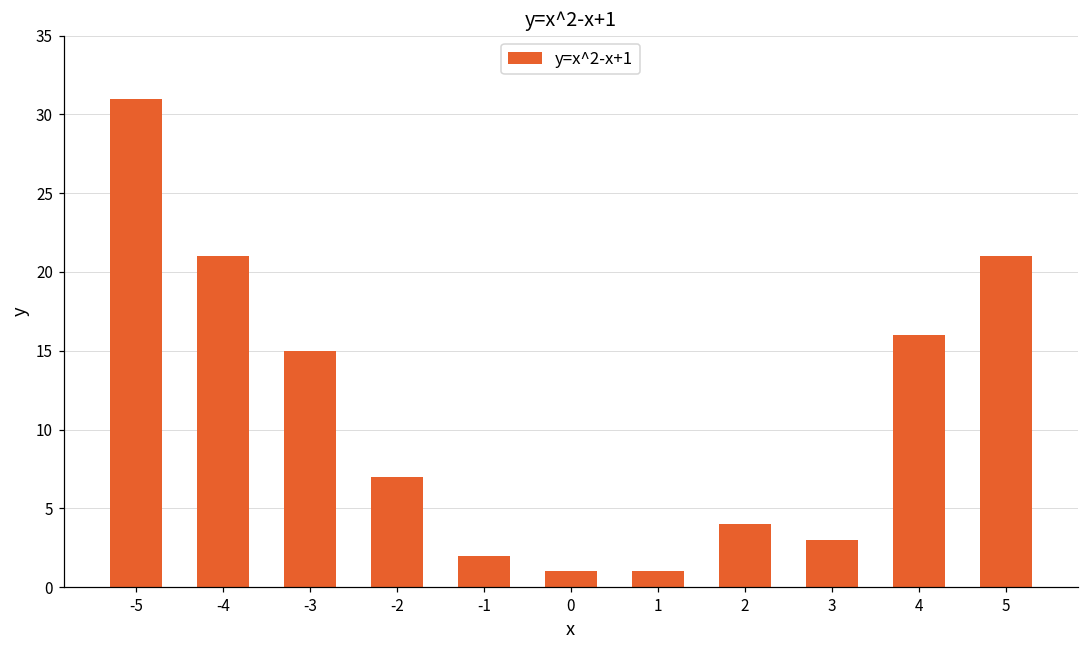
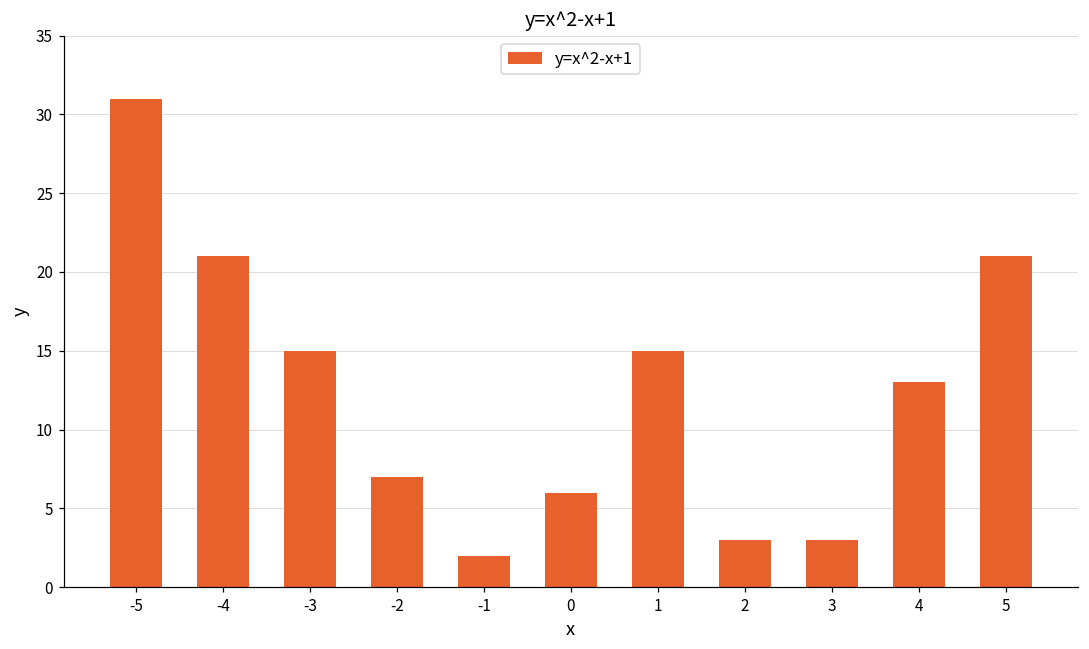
0: 1 -> 6
1: 1 -> 15
2: 4 -> 3
4: 16 -> 13
